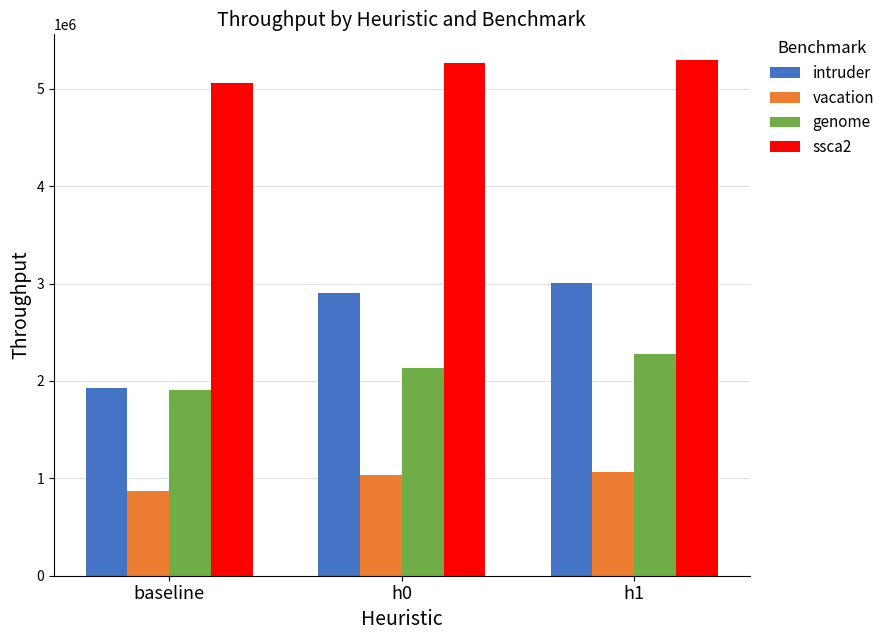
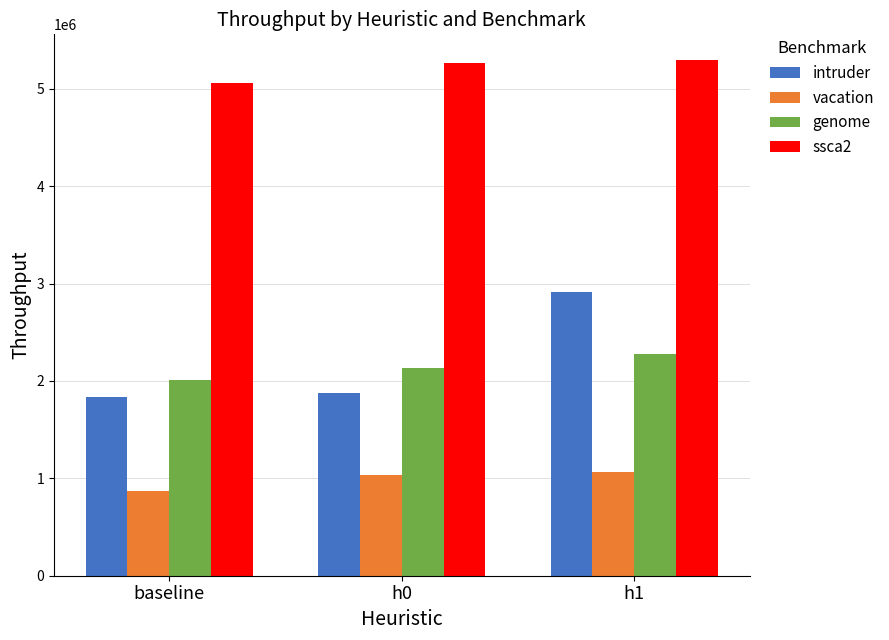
intruder, baseline: 1900000 -> 1800000
genome, baseline: 1900000 -> 2000000
intruder, h0: 2900000 -> 1900000
intruder, h1: 3000000 -> 2900000
